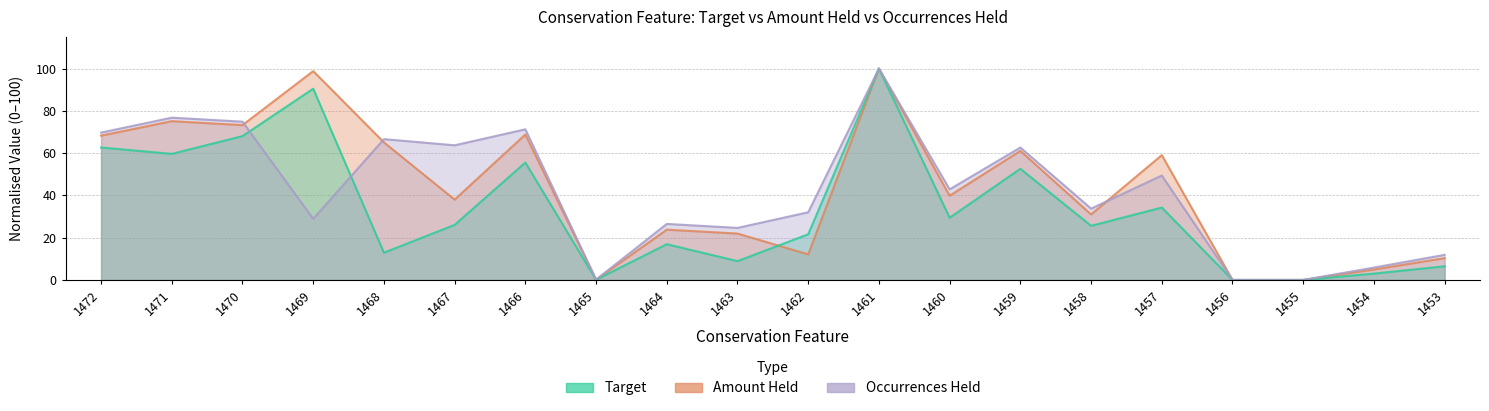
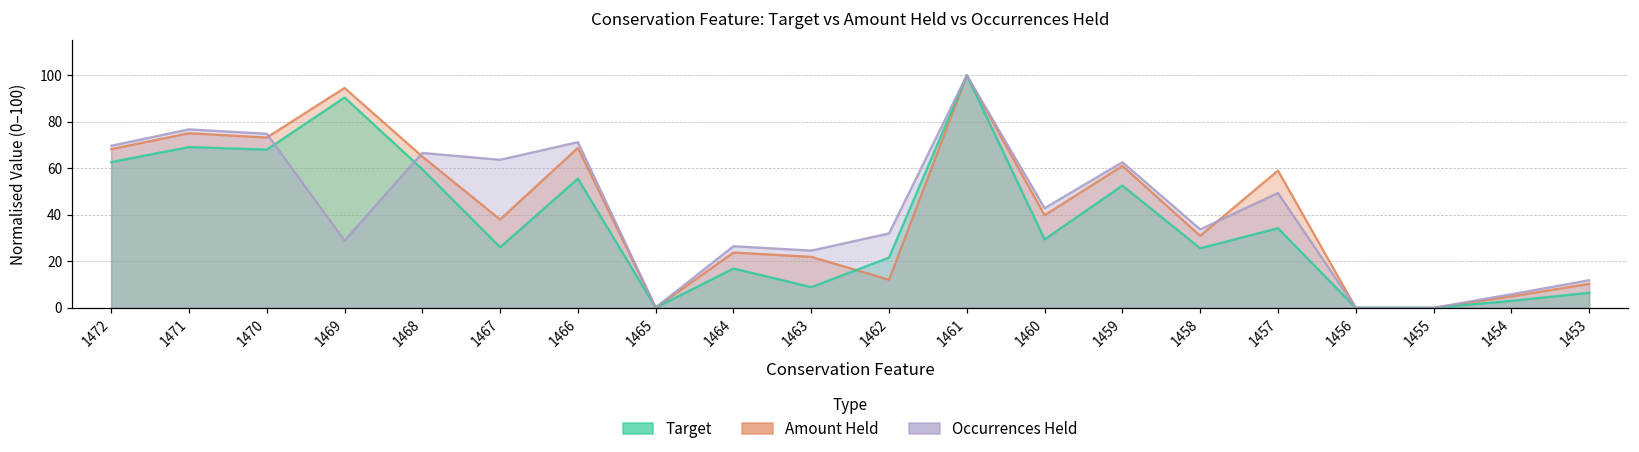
Target, 1471: 60 -> 69
Amount Held, 1469: 99 -> 95
Target, 1468: 13 -> 60
